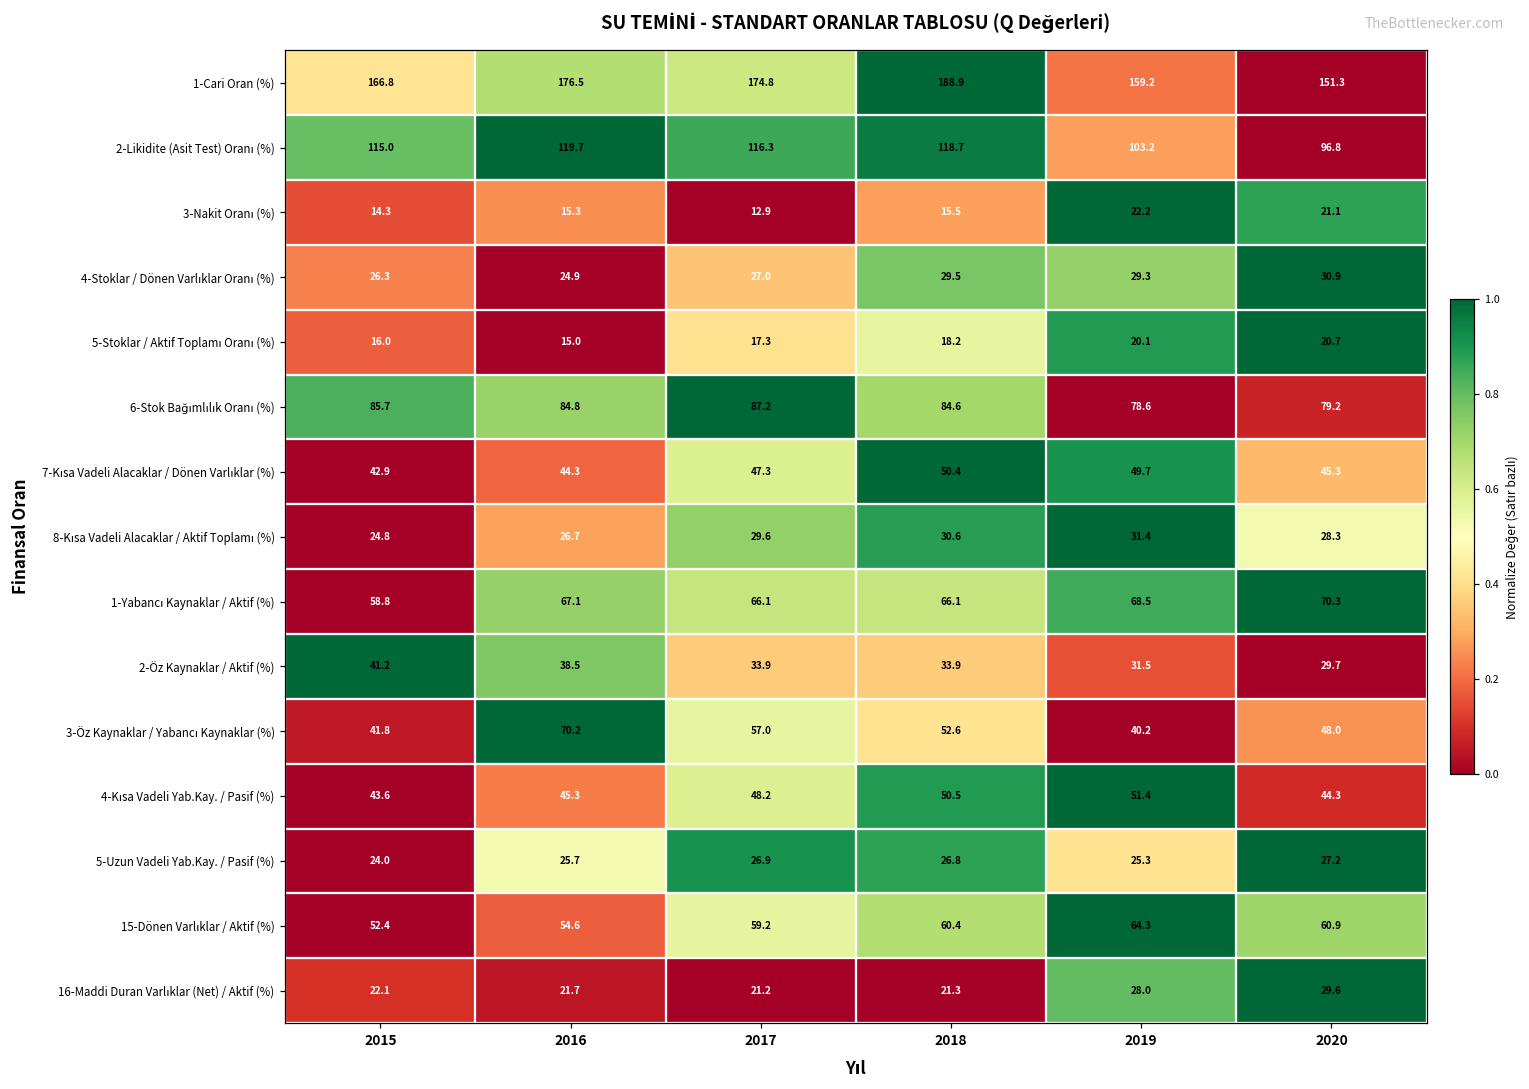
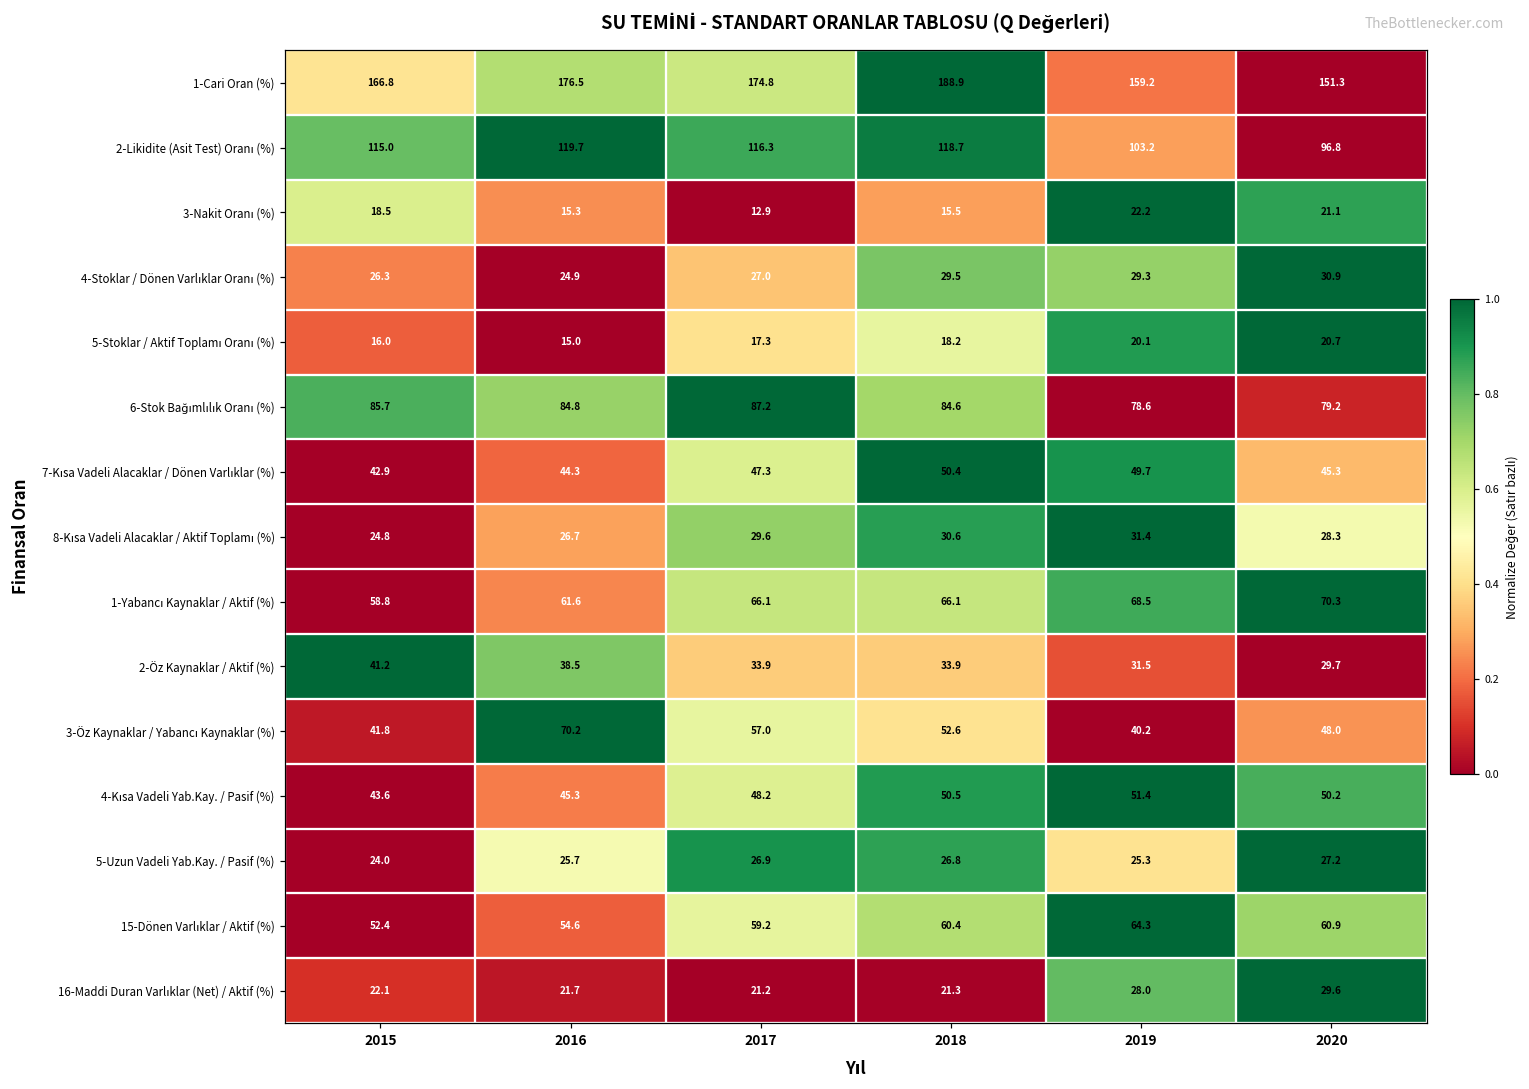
3-Nakit Oranı (%), 2015: 14.3 -> 18.5
1-Yabancı Kaynaklar / Aktif (%), 2016: 67.1 -> 61.6
4-Kısa Vadeli Yab.Kay. / Pasif (%), 2020: 44.3 -> 50.2
